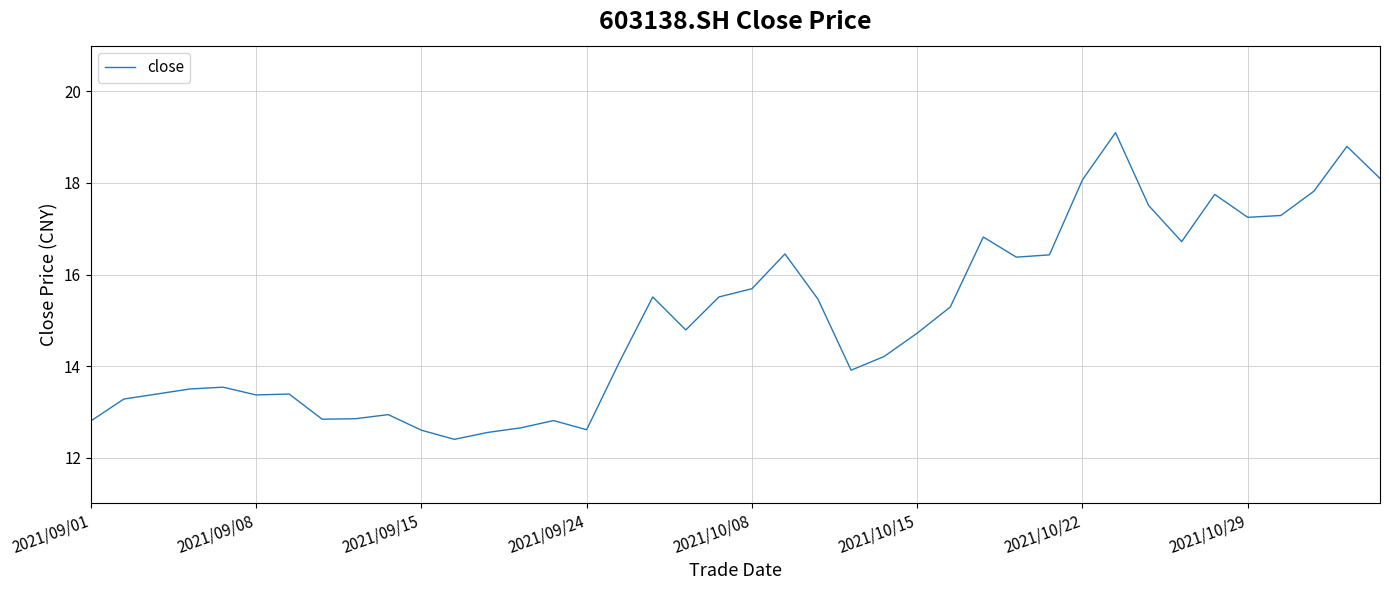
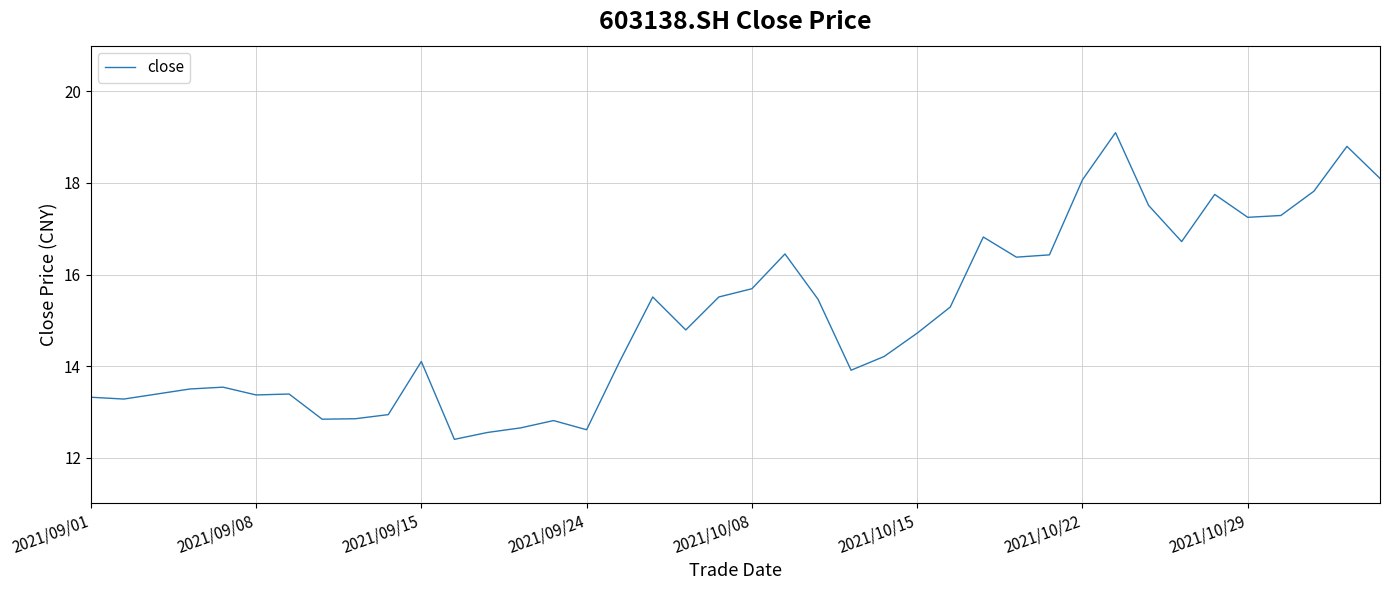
2021/09/01: 12.8 -> 13.3
2021/09/15: 12.6 -> 14.1
